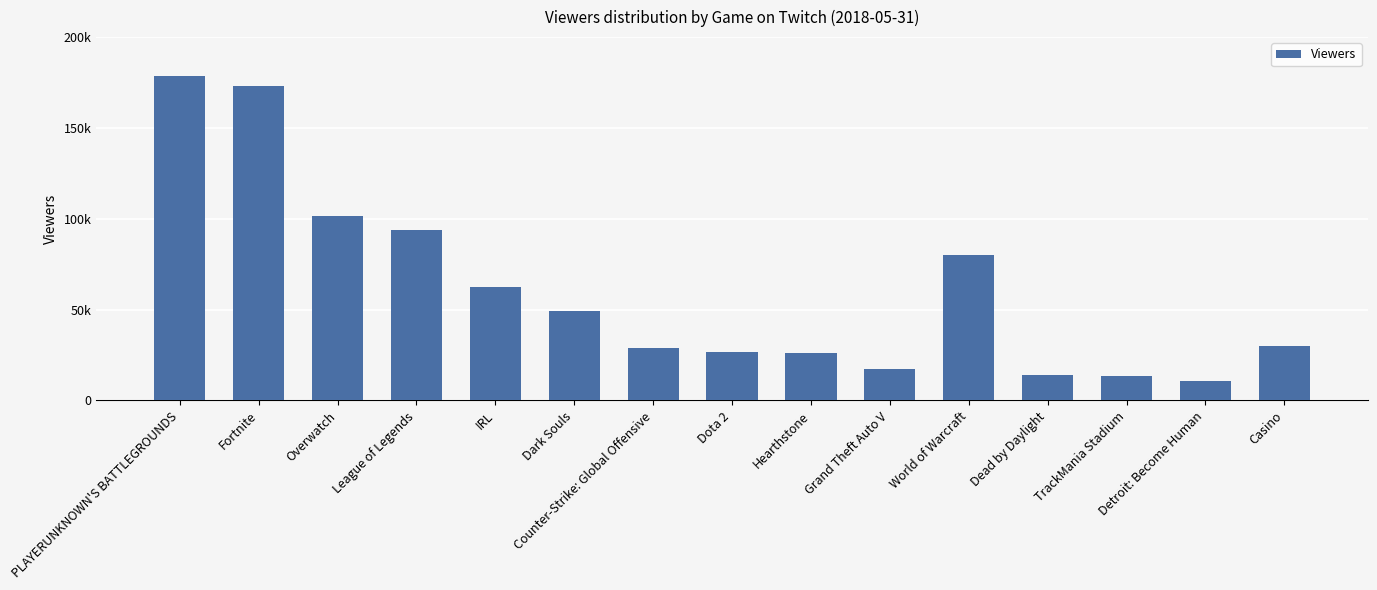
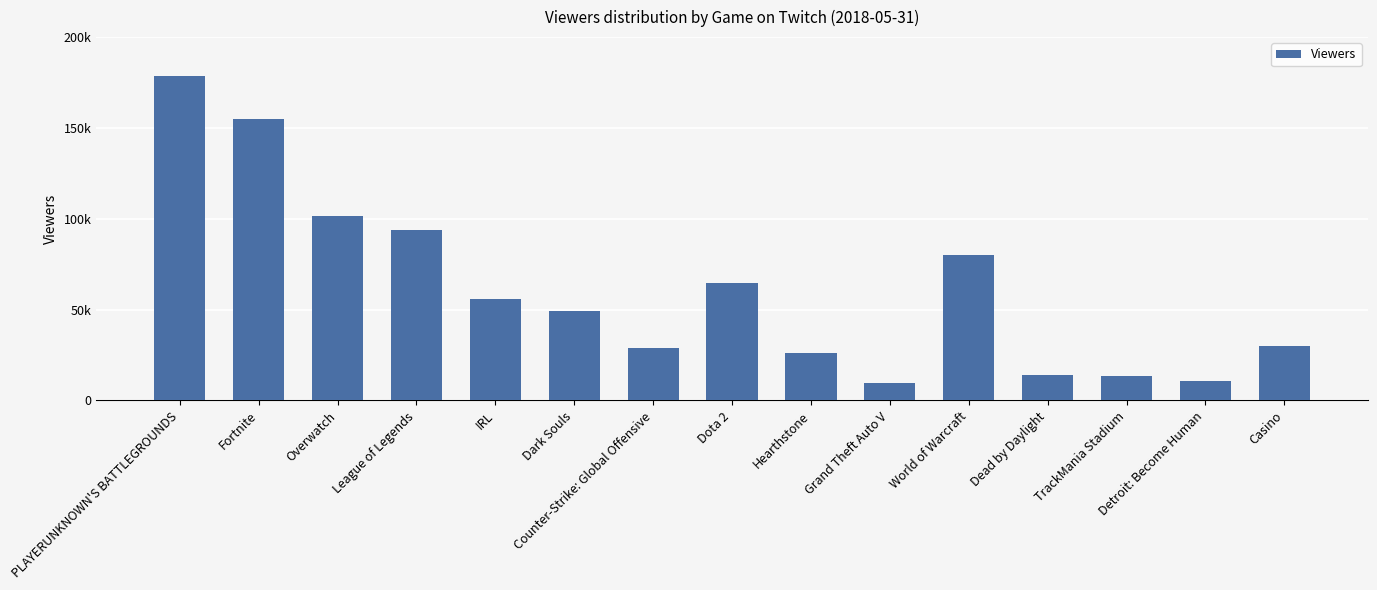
Fortnite: 173000 -> 155000
IRL: 63000 -> 56000
Dota 2: 27000 -> 65000
Grand Theft Auto V: 18000 -> 9000
